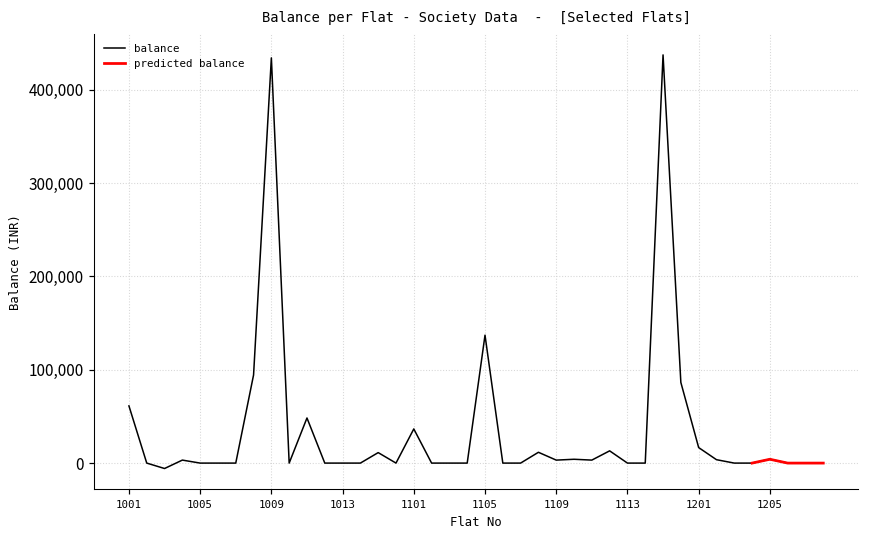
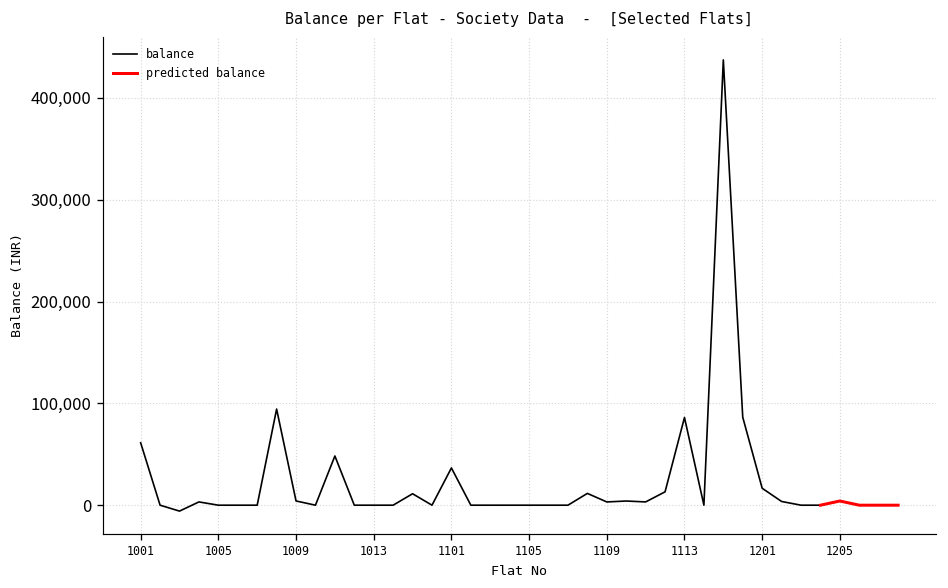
balance, 1009: 430,000 -> 0
balance, 1105: 140,000 -> 0
balance, 1113: 0 -> 90,000
